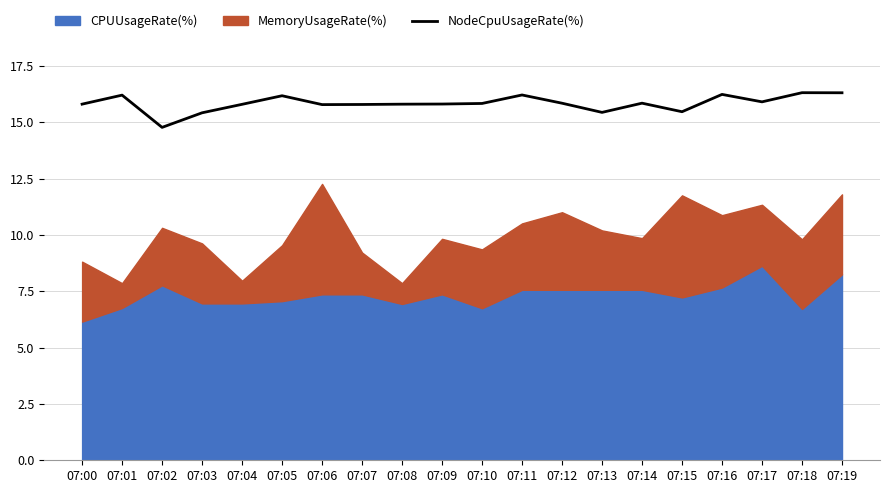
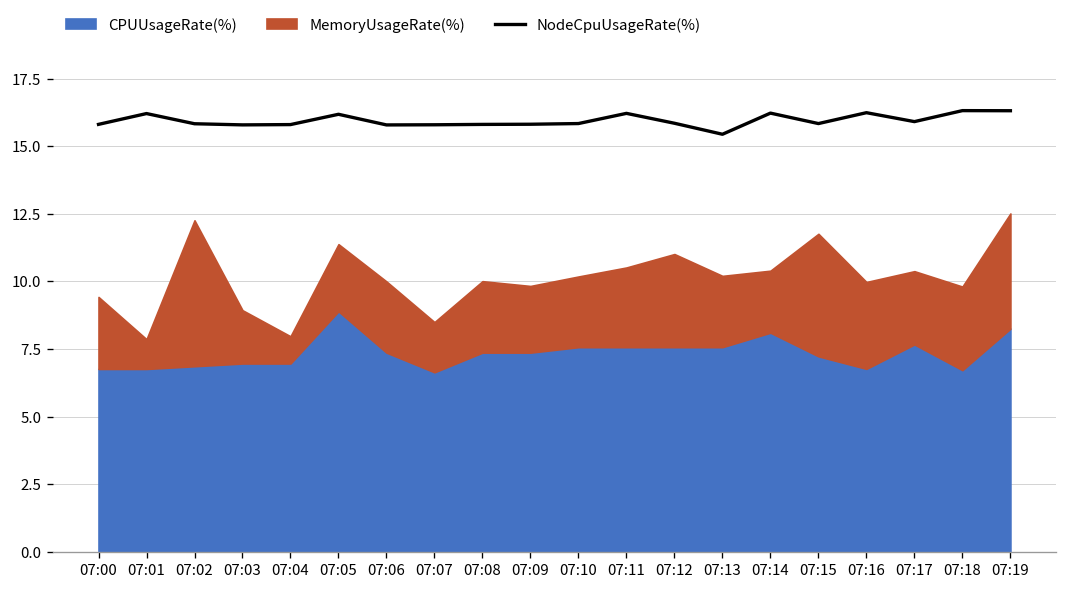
CPUUsageRate(%), 07:00: 6.2 -> 6.8
NodeCpuUsageRate(%), 07:02: 14.8 -> 15.8
CPUUsageRate(%), 07:02: 7.8 -> 6.9
MemoryUsageRate(%), 07:02: 2.6 -> 5.4
NodeCpuUsageRate(%), 07:03: 15.4 -> 15.8
MemoryUsageRate(%), 07:03: 2.7 -> 2.0
CPUUsageRate(%), 07:05: 7.1 -> 8.9
MemoryUsageRate(%), 07:06: 4.9 -> 2.6
CPUUsageRate(%), 07:07: 7.4 -> 6.6
CPUUsageRate(%), 07:08: 6.9 -> 7.4
MemoryUsageRate(%), 07:08: 0.9 -> 2.6
CPUUsageRate(%), 07:10: 6.7 -> 7.6
NodeCpuUsageRate(%), 07:14: 15.8 -> 16.2
CPUUsageRate(%), 07:14: 7.6 -> 8.1
NodeCpuUsageRate(%), 07:15: 15.5 -> 15.8
CPUUsageRate(%), 07:16: 7.7 -> 6.8
CPUUsageRate(%), 07:17: 8.6 -> 7.7
MemoryUsageRate(%), 07:19: 3.6 -> 4.3
